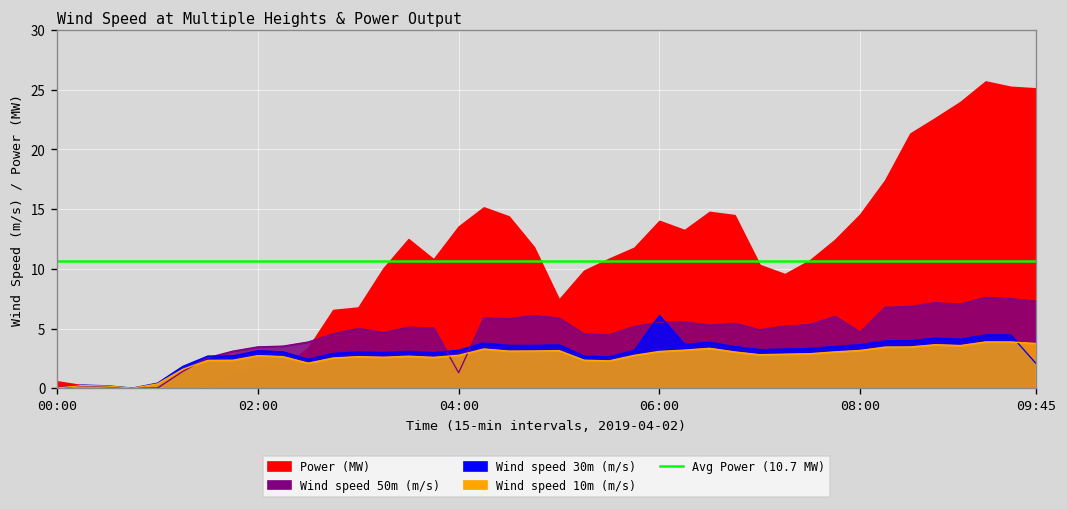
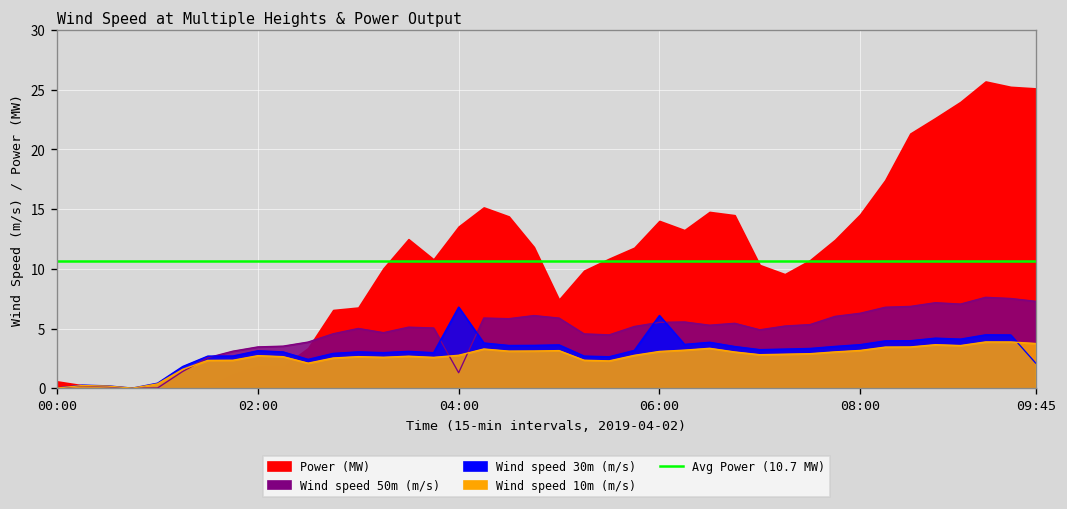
Wind speed 30m (m/s), 04:00: 3 -> 7
Wind speed 50m (m/s), 08:00: 5 -> 6
